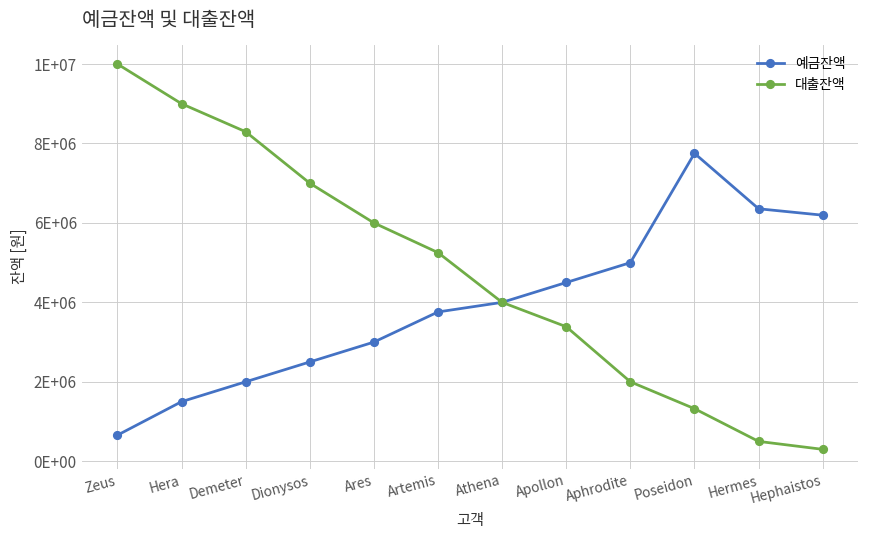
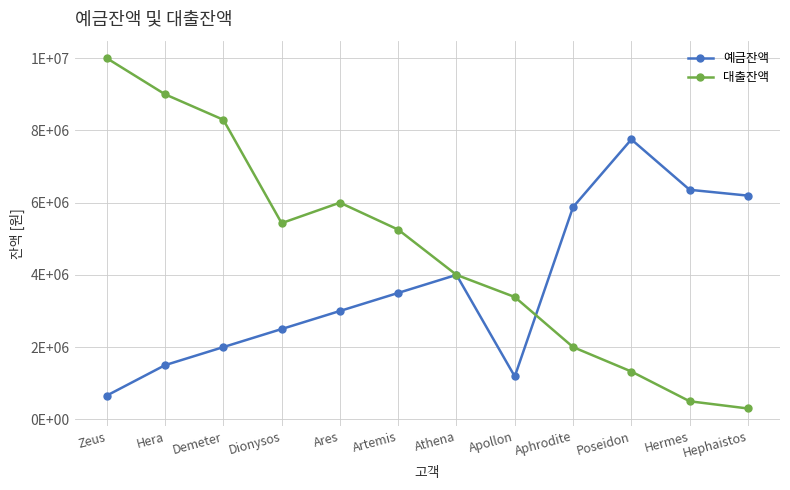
대출잔액, Dionysos: 7000000 -> 5400000
예금잔액, Artemis: 3800000 -> 3500000
예금잔액, Apollon: 4500000 -> 1200000
예금잔액, Aphrodite: 5000000 -> 5900000
